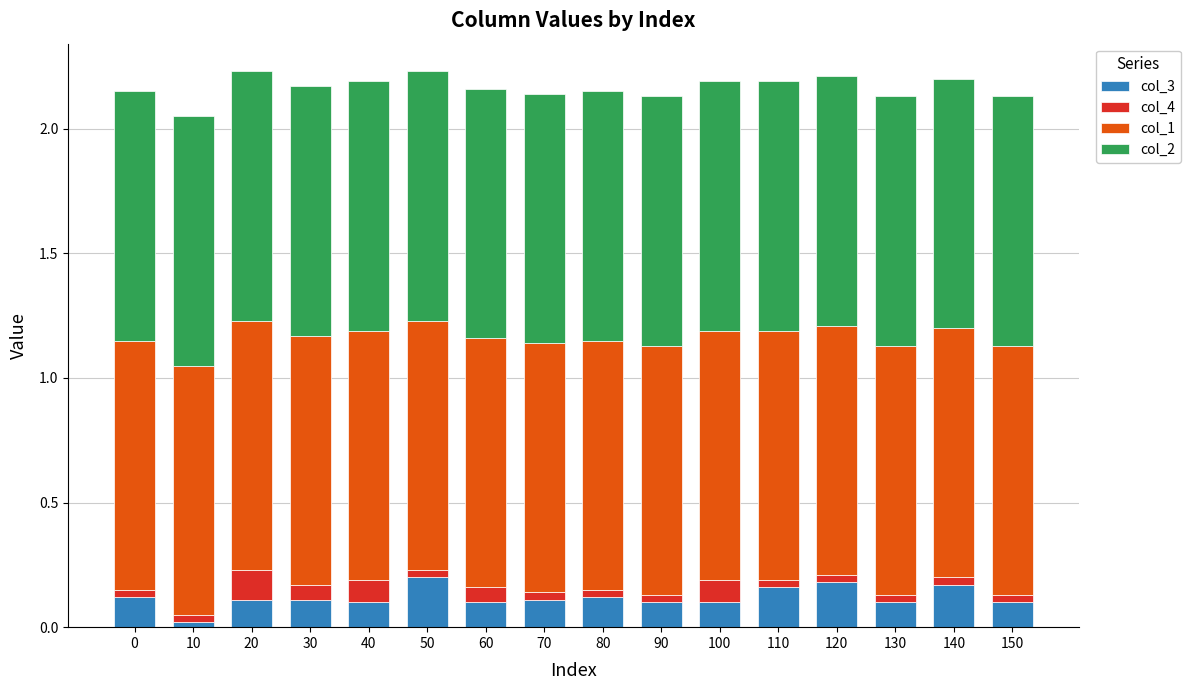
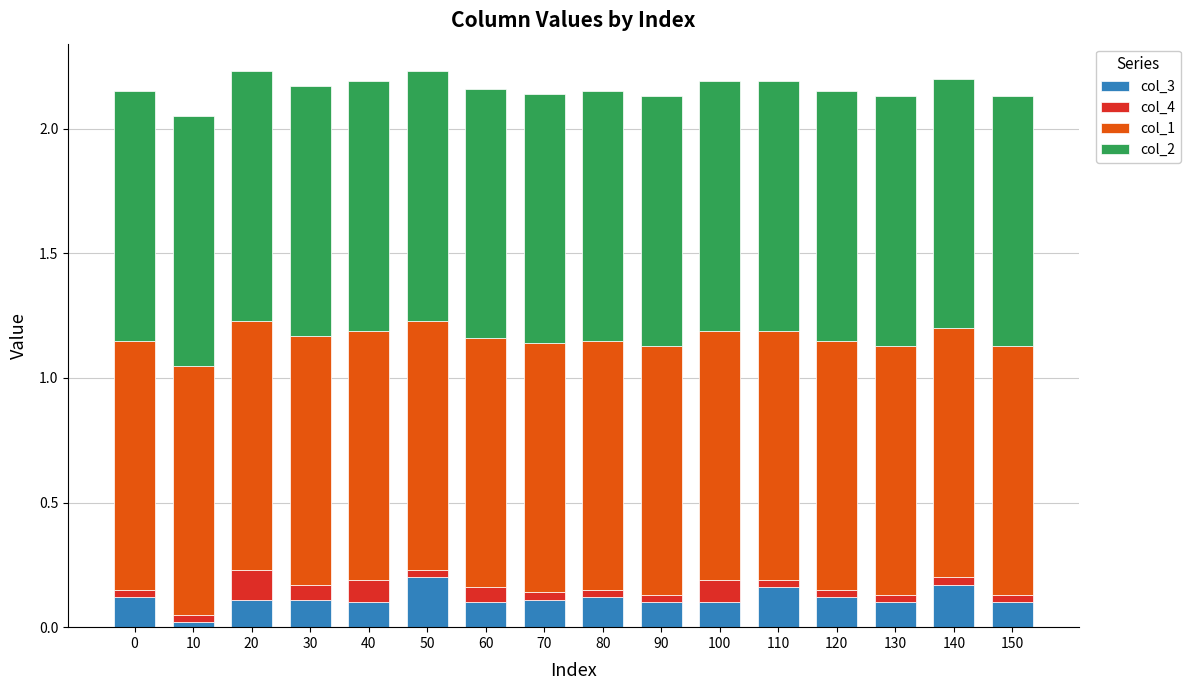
col_3, 120: 0.18 -> 0.12
